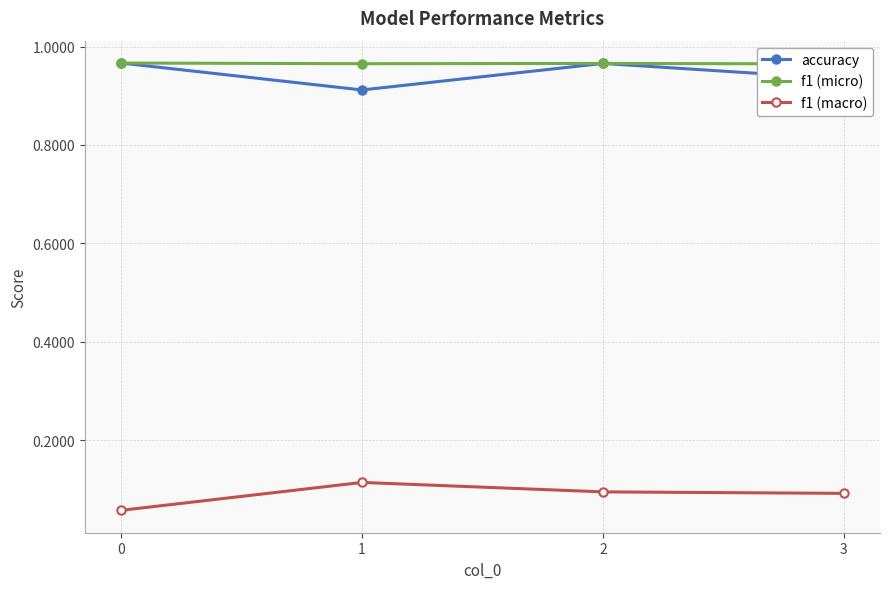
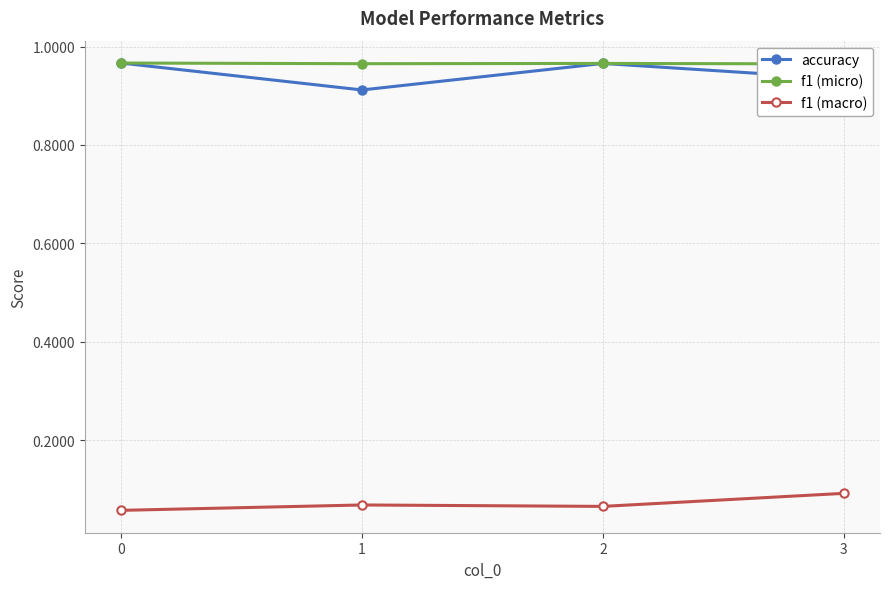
f1 (macro), 1: 0.11 -> 0.07
f1 (macro), 2: 0.09 -> 0.07
